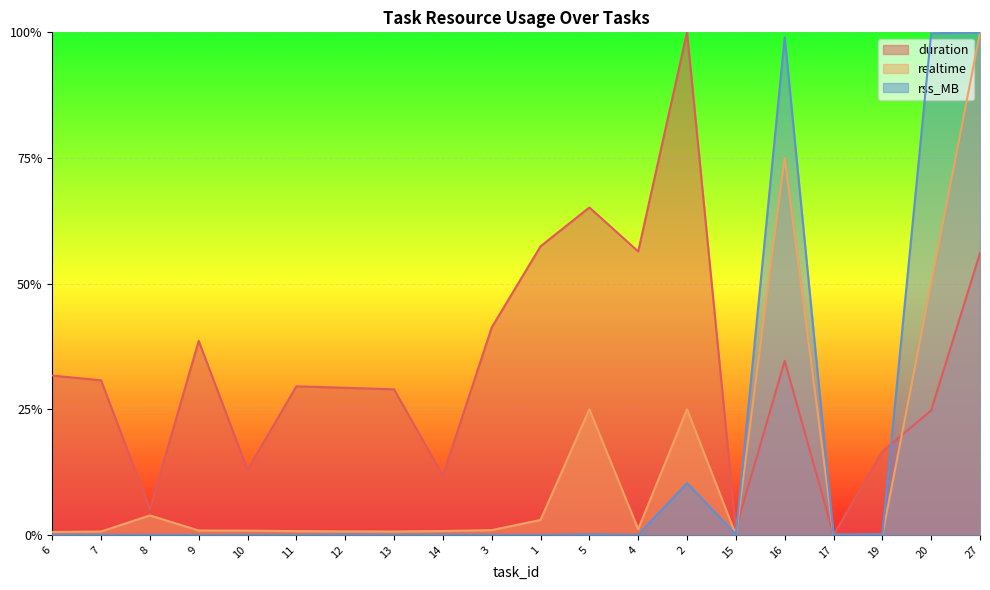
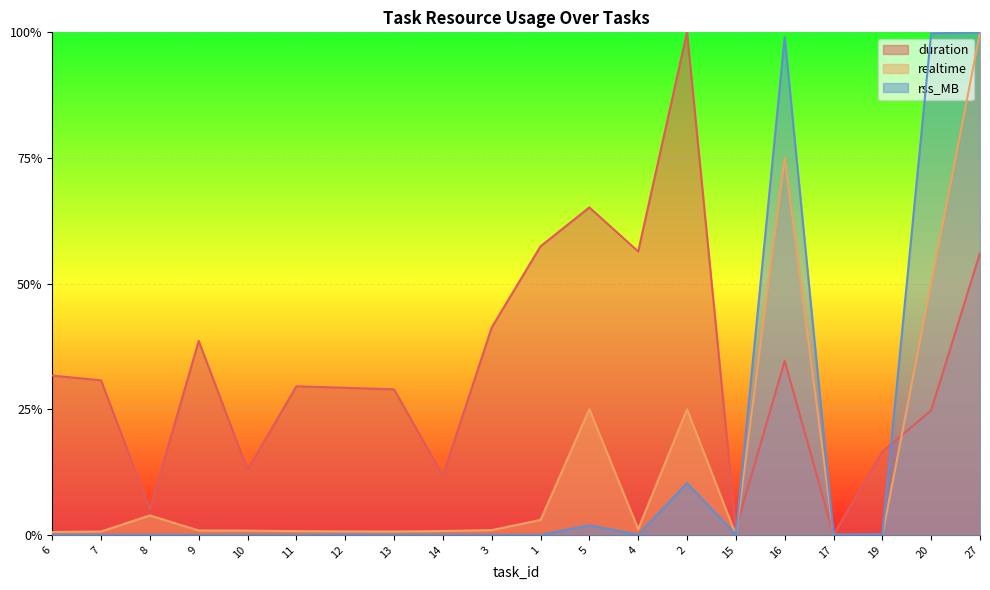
rss_MB, 5: 0% -> 2%
